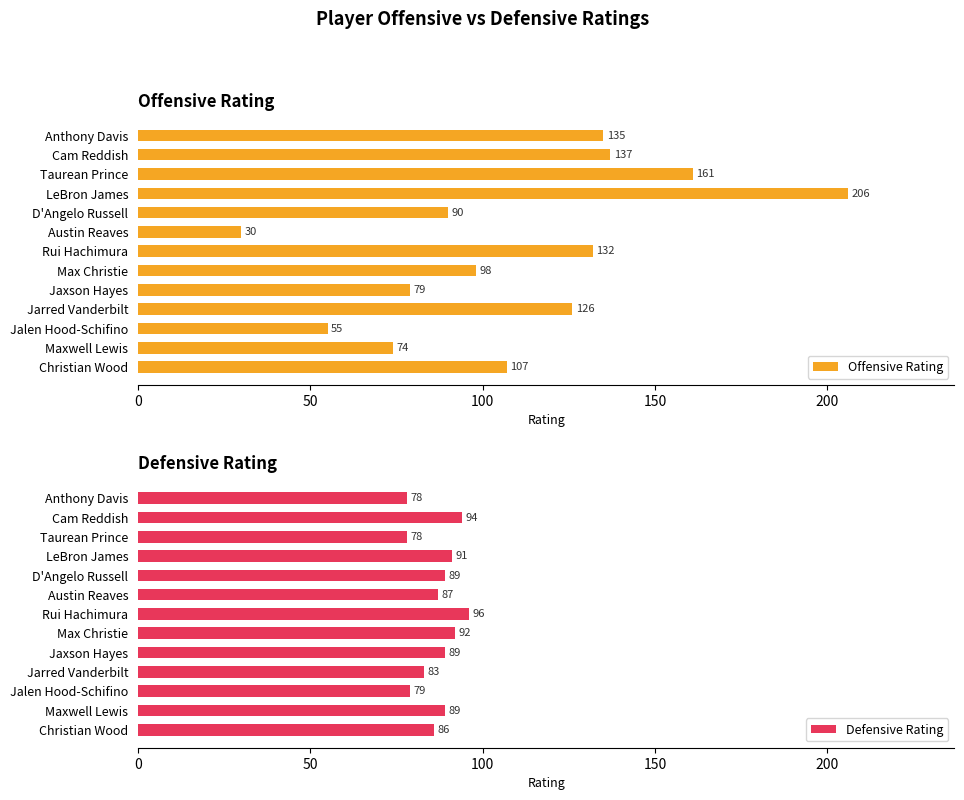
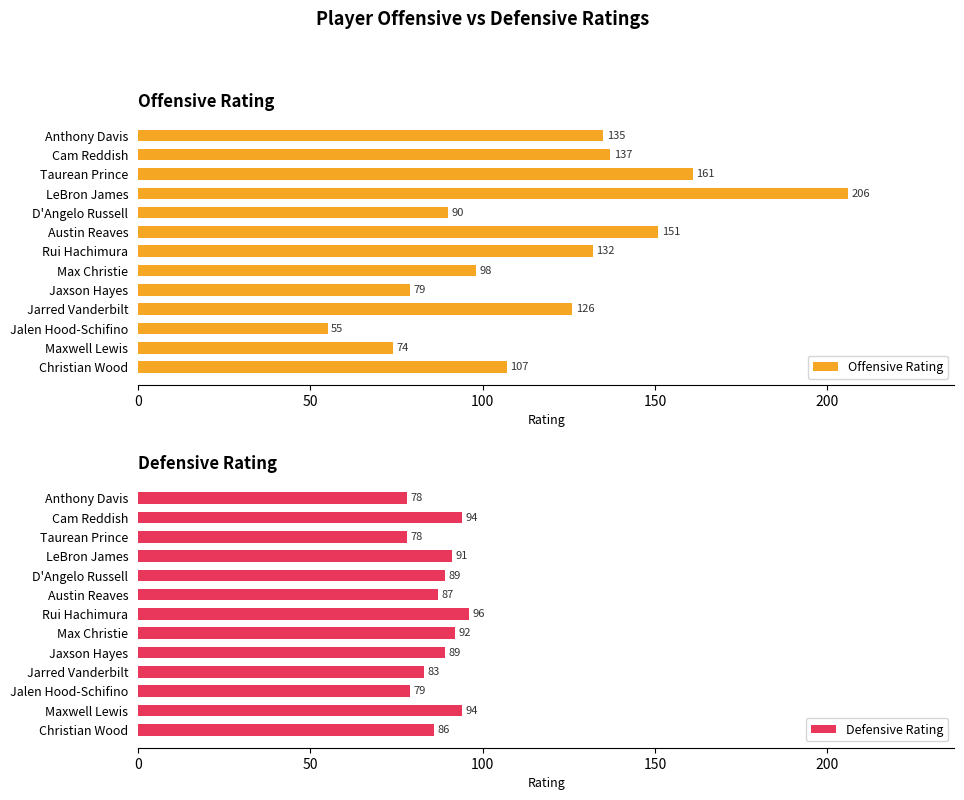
Offensive Rating, Austin Reaves: 30 -> 151
Defensive Rating, Maxwell Lewis: 89 -> 94
